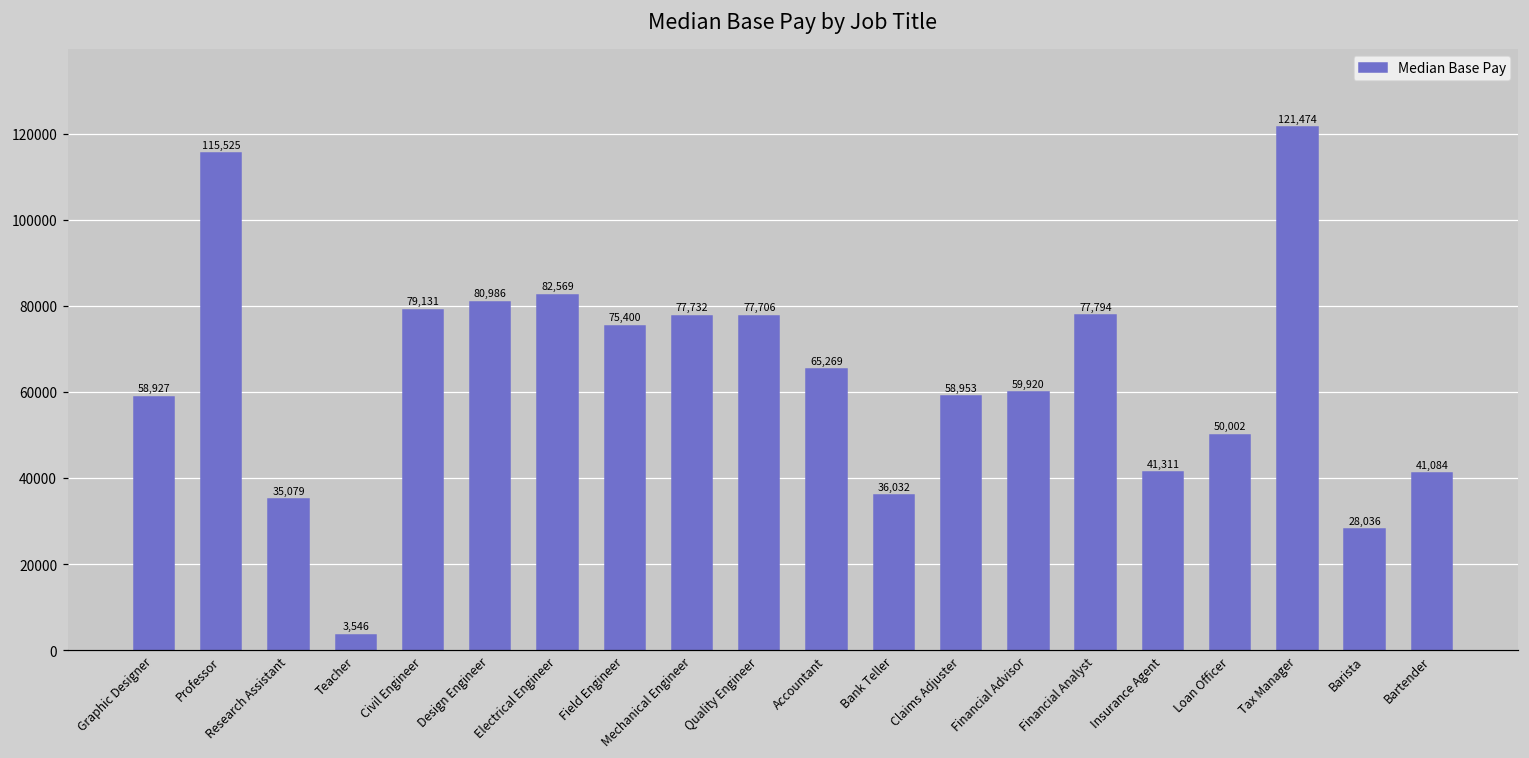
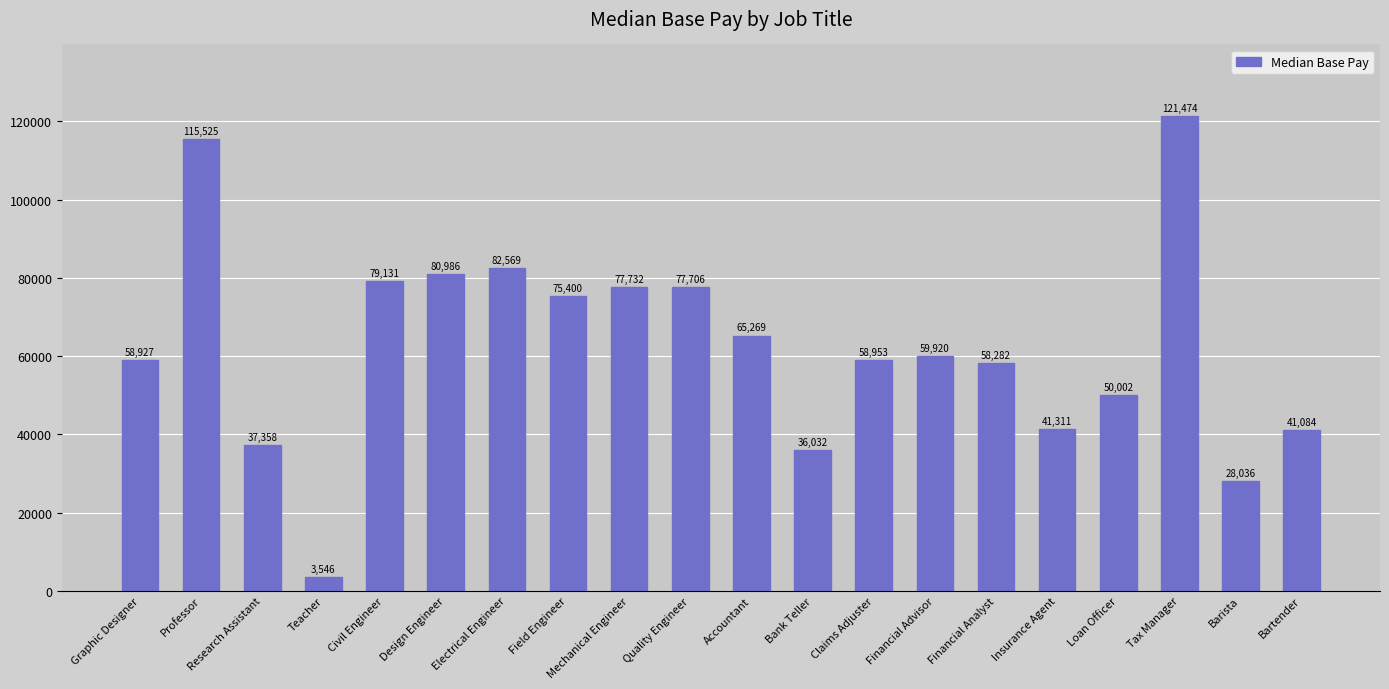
Research Assistant: 35,079 -> 37,358
Financial Analyst: 77,794 -> 58,282
